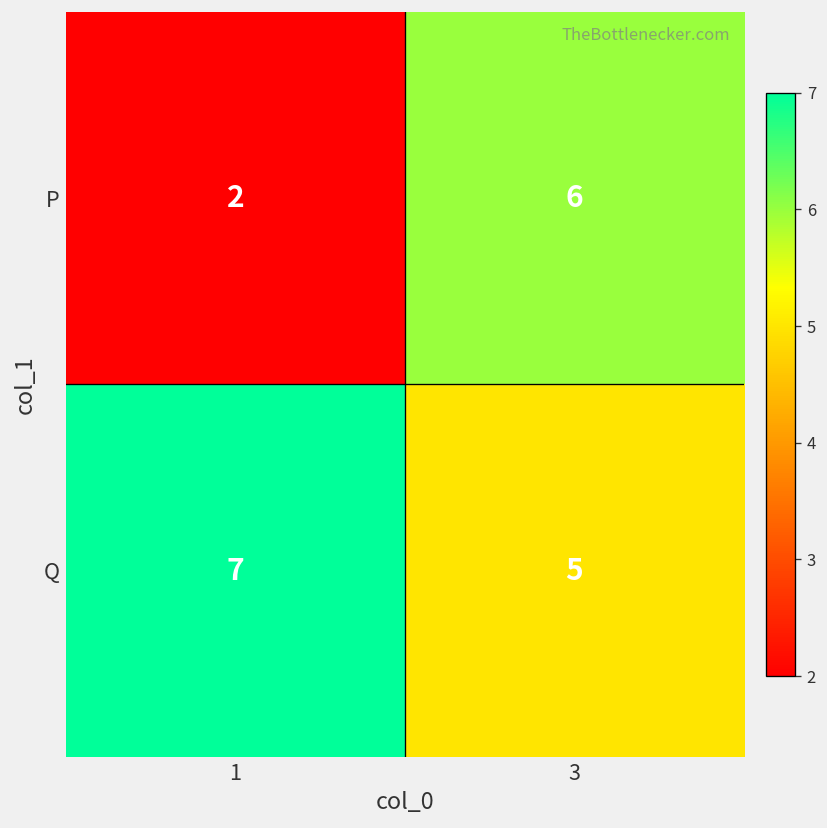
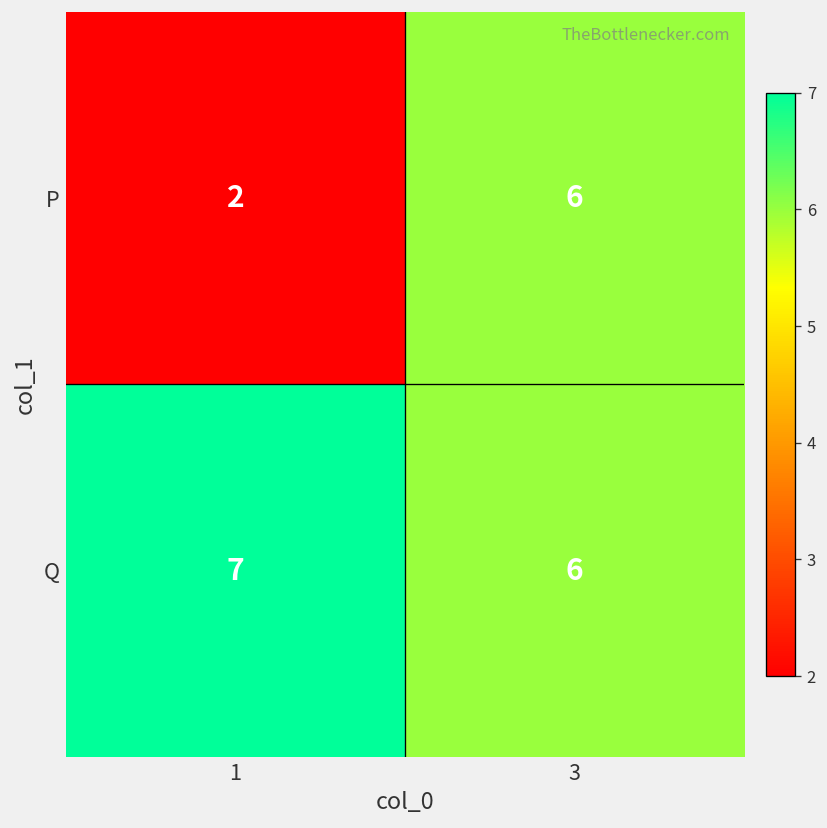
Q, 3: 5 -> 6
